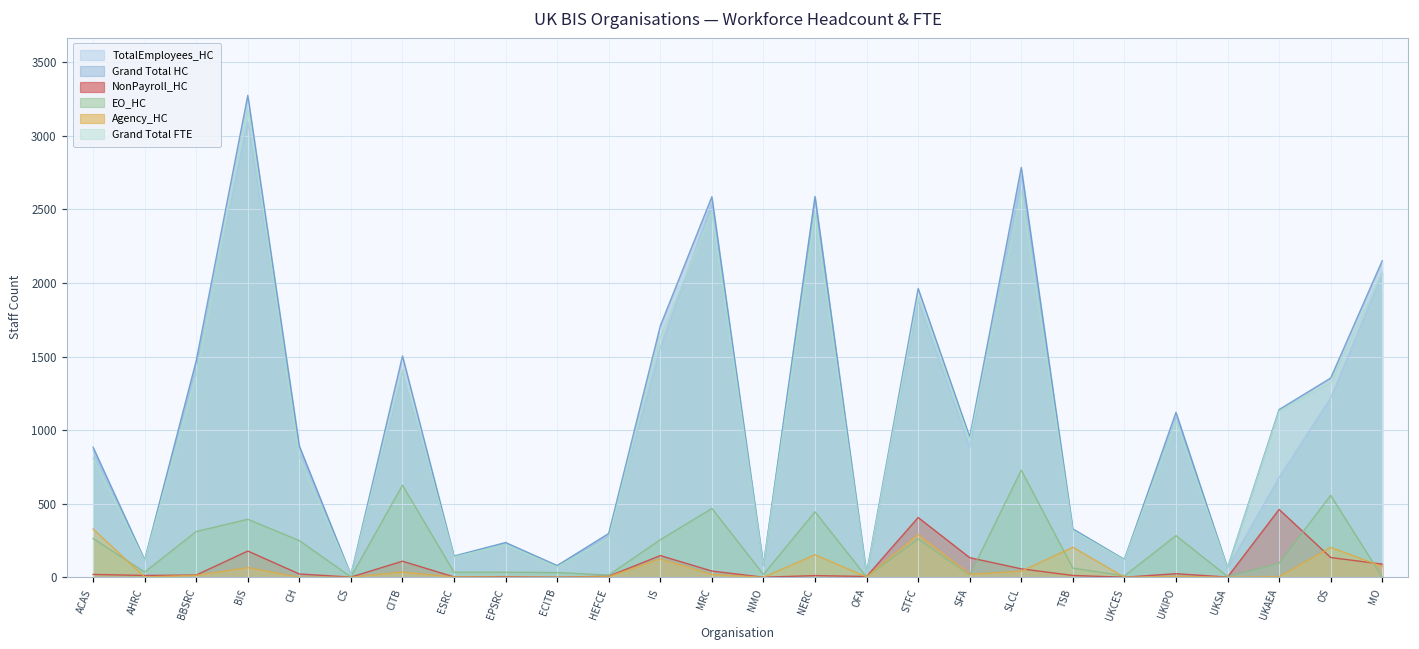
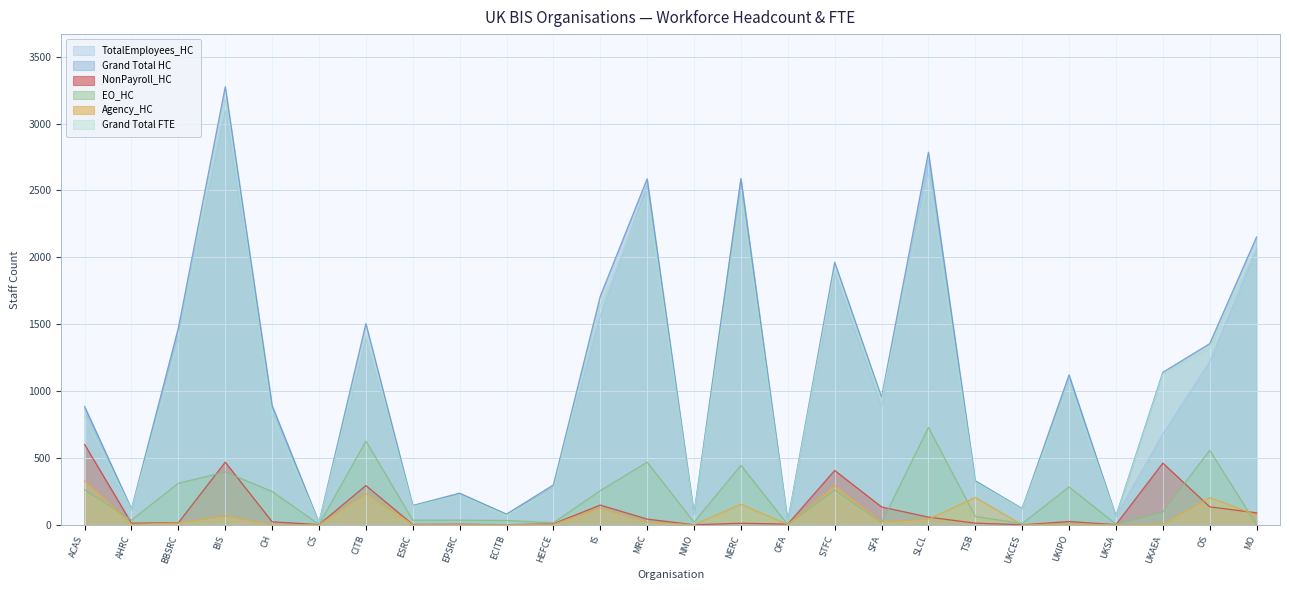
NonPayroll_HC, ACAS: 20 -> 600
NonPayroll_HC, BIS: 180 -> 470
NonPayroll_HC, CITB: 110 -> 290
Agency_HC, CITB: 40 -> 230
